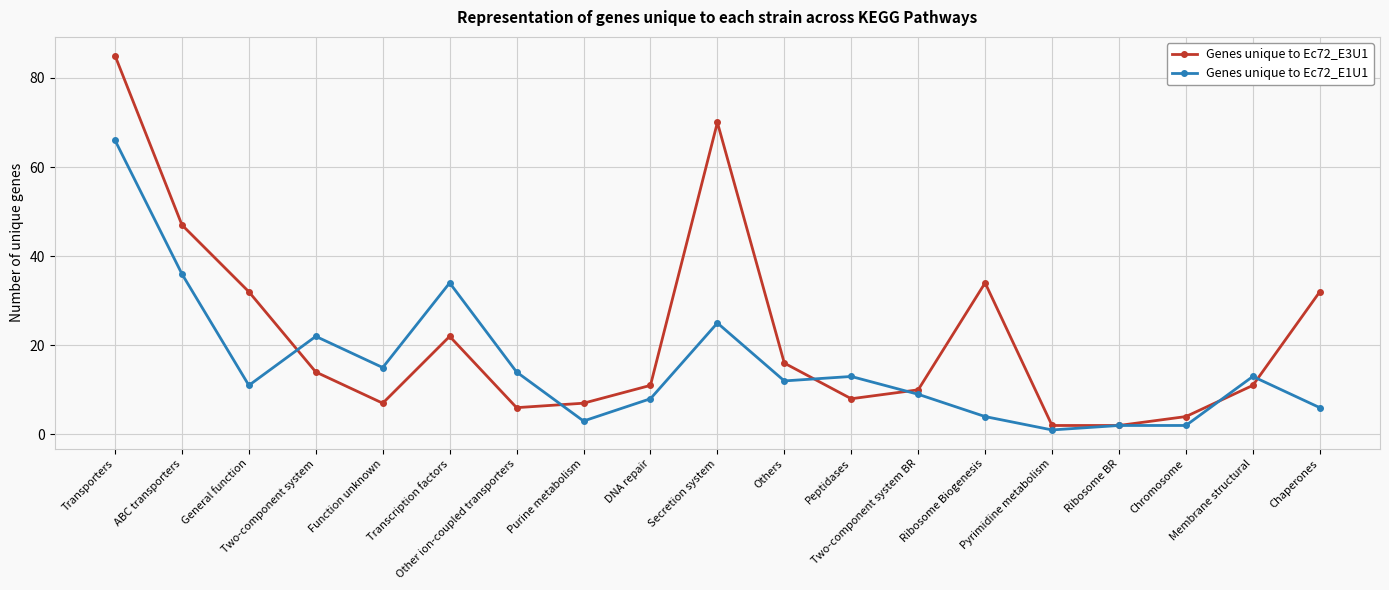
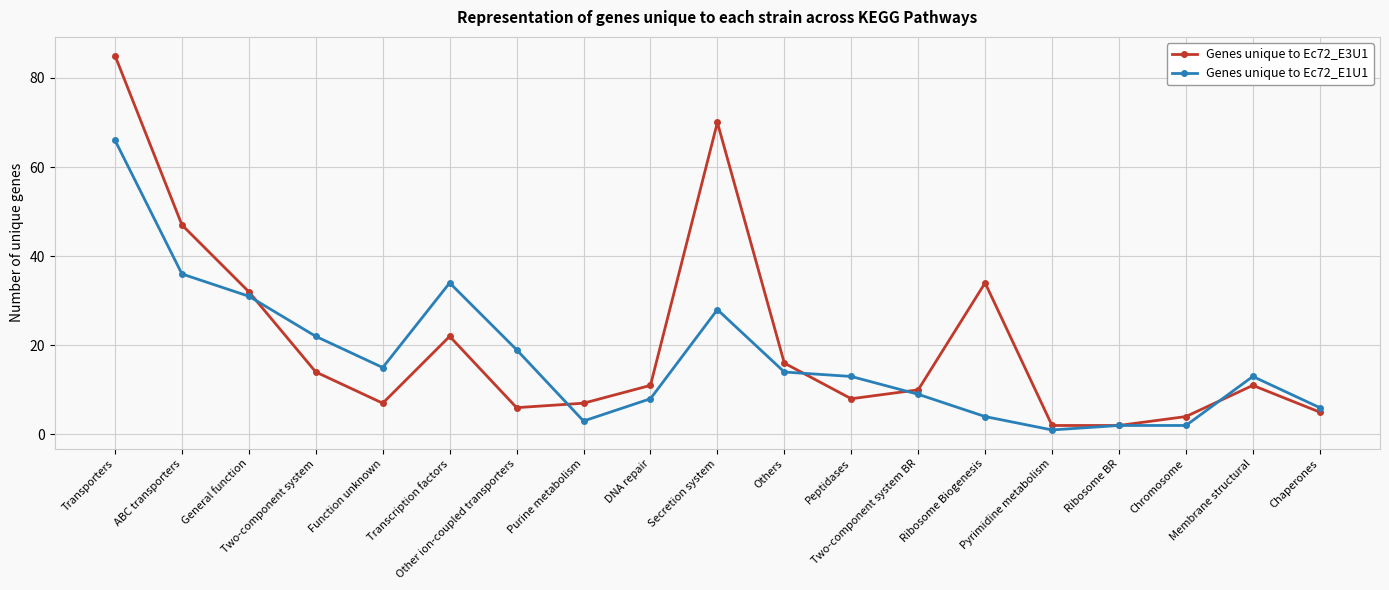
Genes unique to Ec72_E1U1, General function: 11 -> 31
Genes unique to Ec72_E1U1, Other ion-coupled transporters: 14 -> 19
Genes unique to Ec72_E1U1, Secretion system: 25 -> 28
Genes unique to Ec72_E1U1, Others: 12 -> 14
Genes unique to Ec72_E3U1, Chaperones: 32 -> 5
